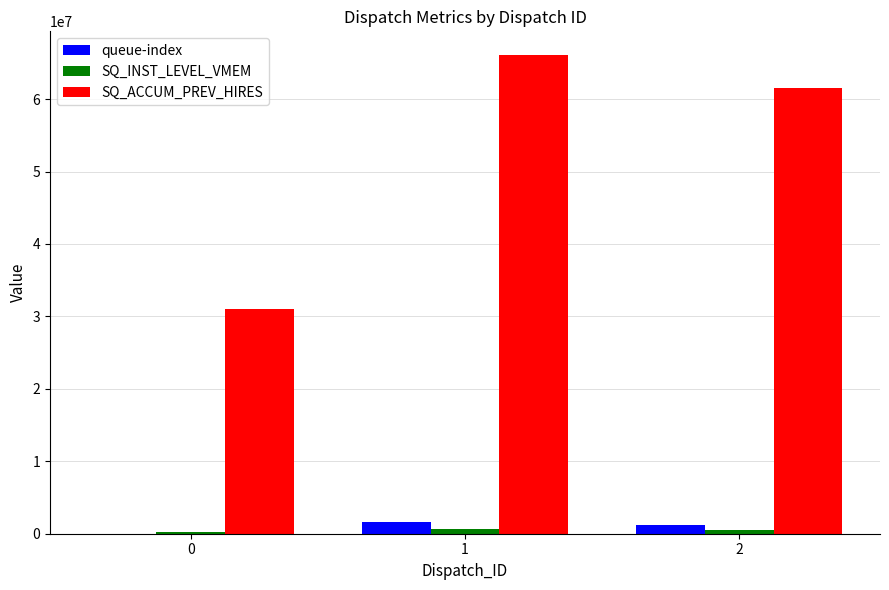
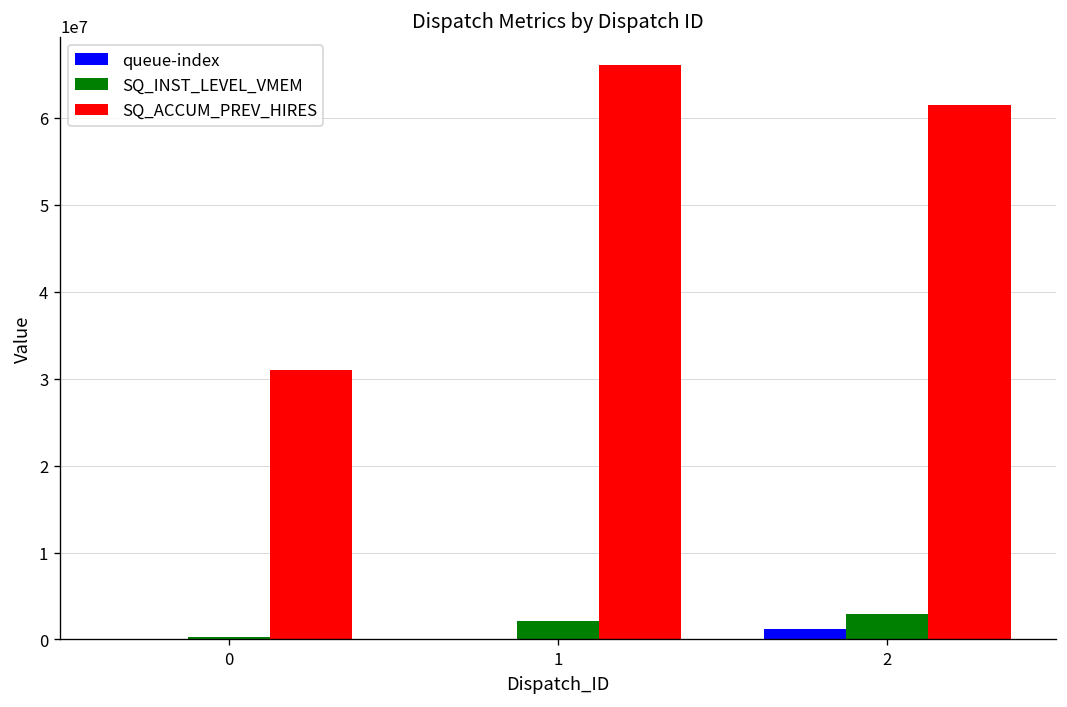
queue-index, 1: 2000000 -> 0
SQ_INST_LEVEL_VMEM, 1: 1000000 -> 2000000
SQ_INST_LEVEL_VMEM, 2: 1000000 -> 3000000
